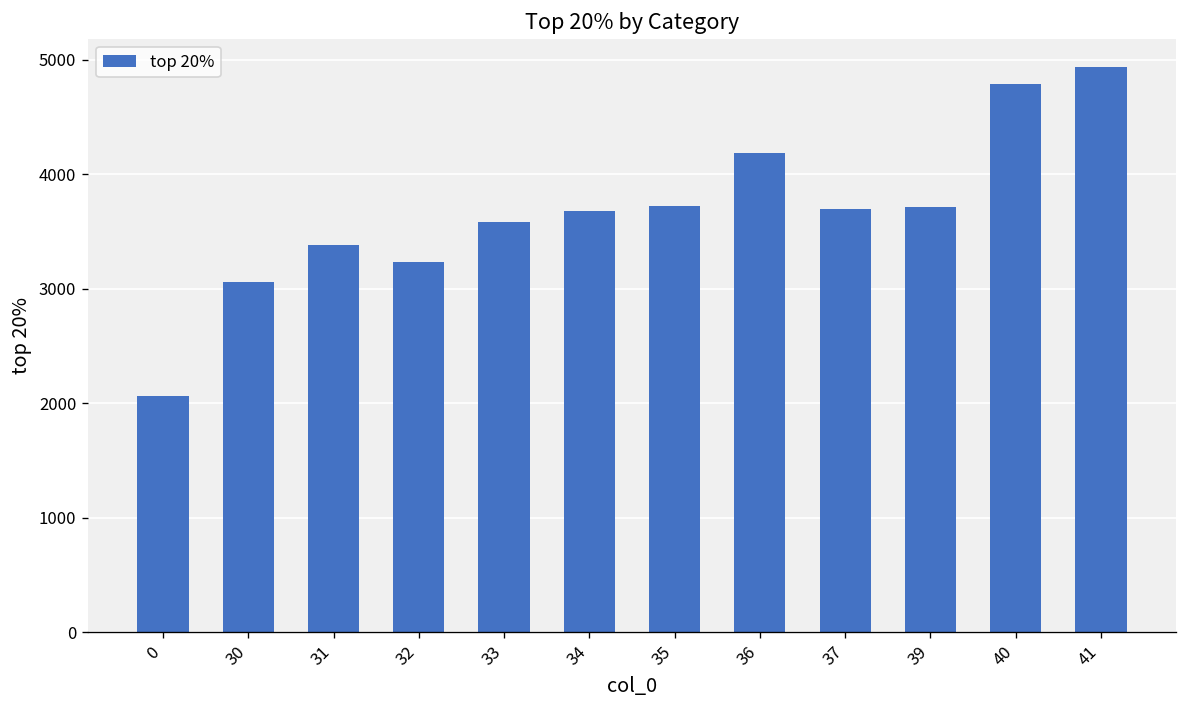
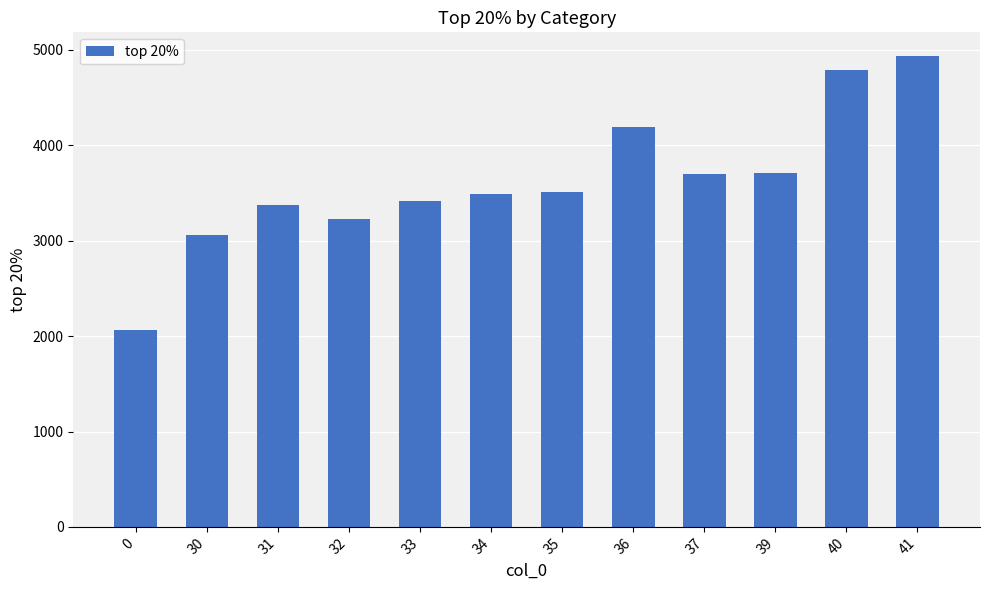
33: 3600 -> 3400
34: 3700 -> 3500
35: 3700 -> 3500
